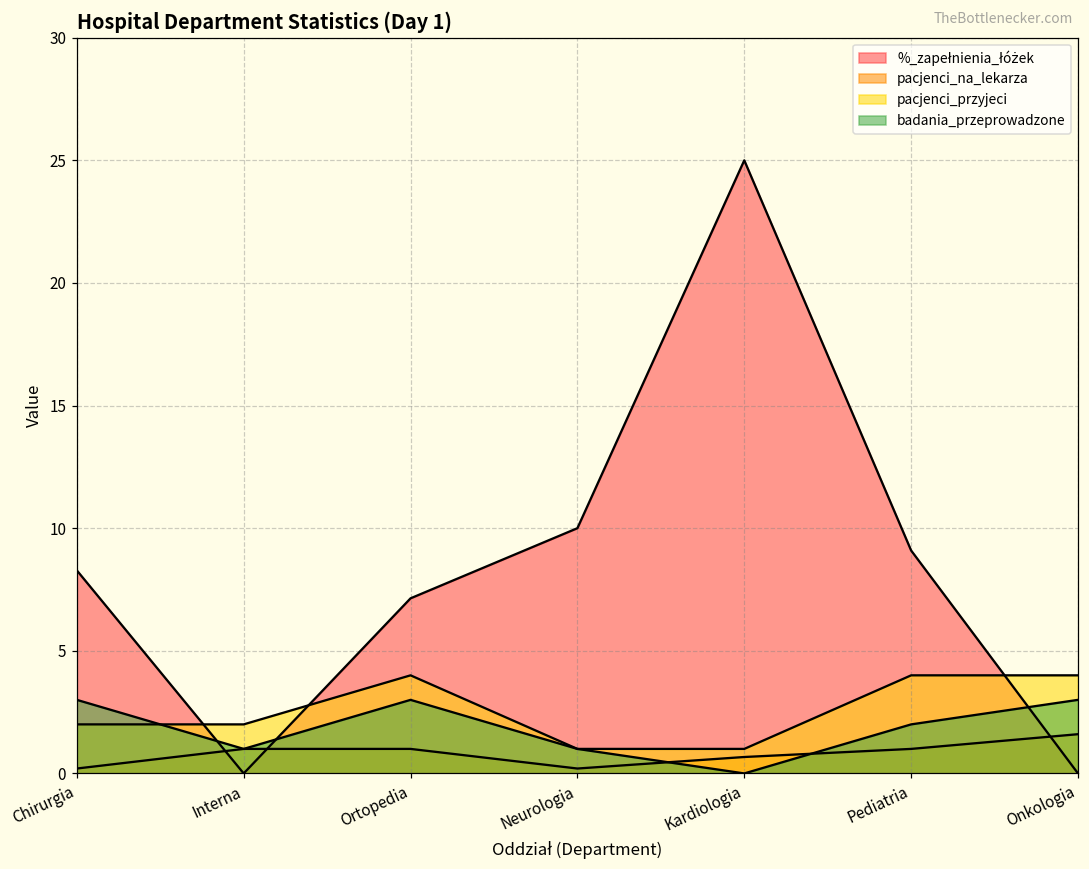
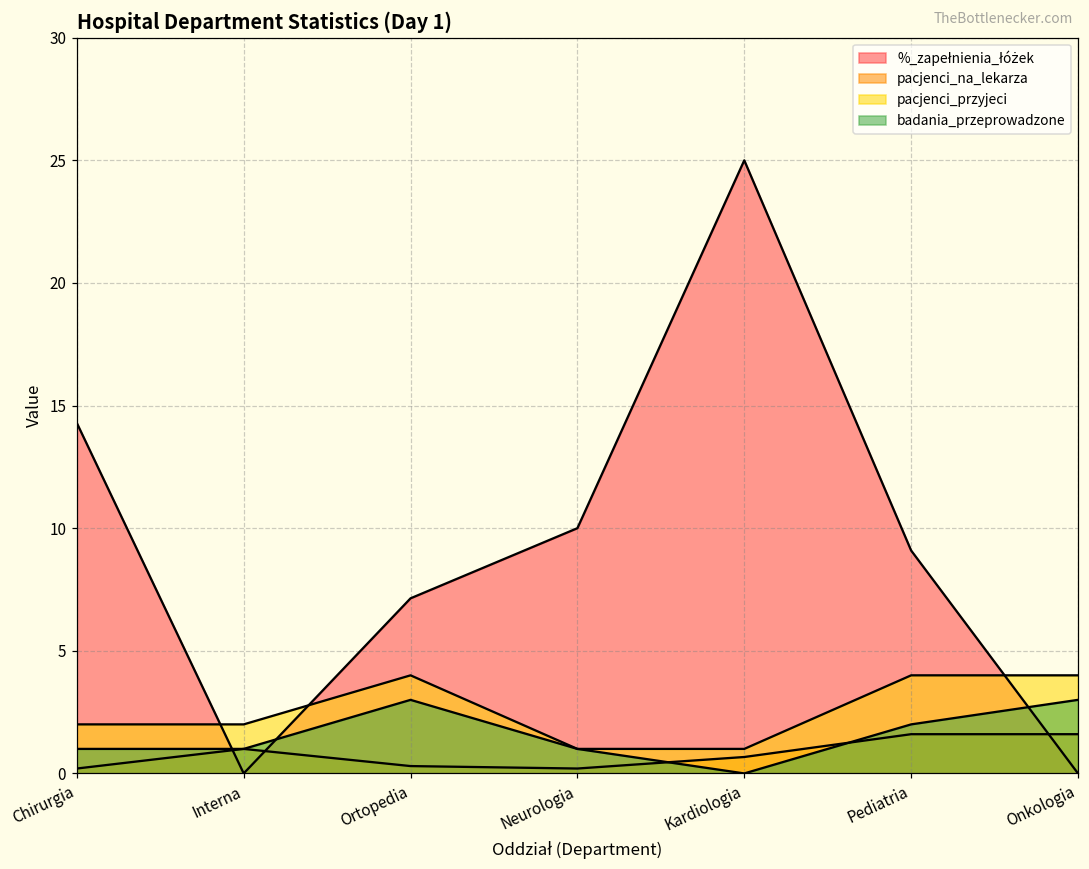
%_zapełnienia_łóżek, Chirurgia: 8.3 -> 14.3
badania_przeprowadzone, Chirurgia: 3 -> 1
pacjenci_na_lekarza, Ortopedia: 1.0 -> 0.3
pacjenci_na_lekarza, Pediatria: 1.0 -> 1.6
